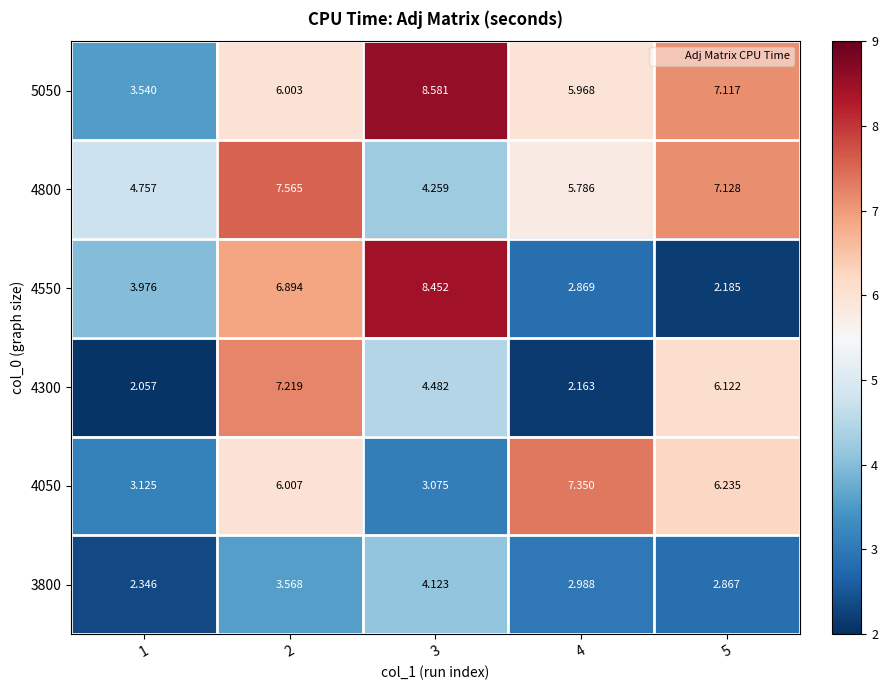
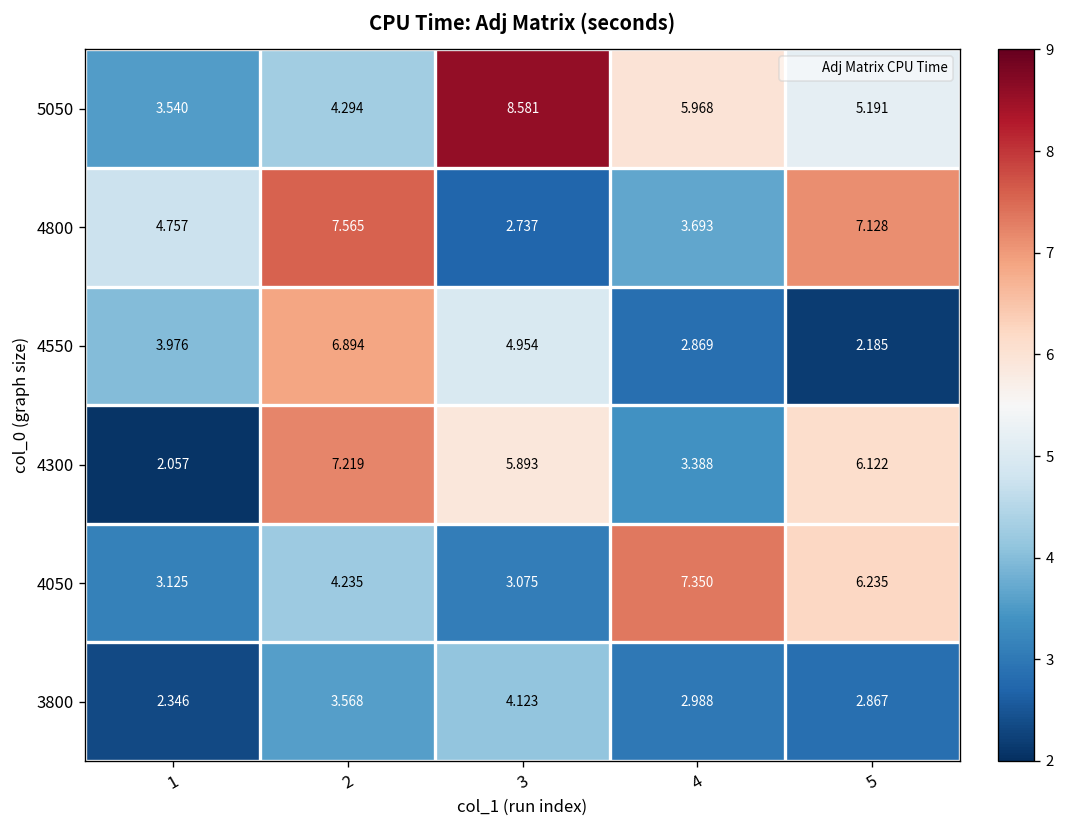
5050, 2: 6.003 -> 4.294
5050, 5: 7.117 -> 5.191
4800, 3: 4.259 -> 2.737
4800, 4: 5.786 -> 3.693
4550, 3: 8.452 -> 4.954
4300, 3: 4.482 -> 5.893
4300, 4: 2.163 -> 3.388
4050, 2: 6.007 -> 4.235
